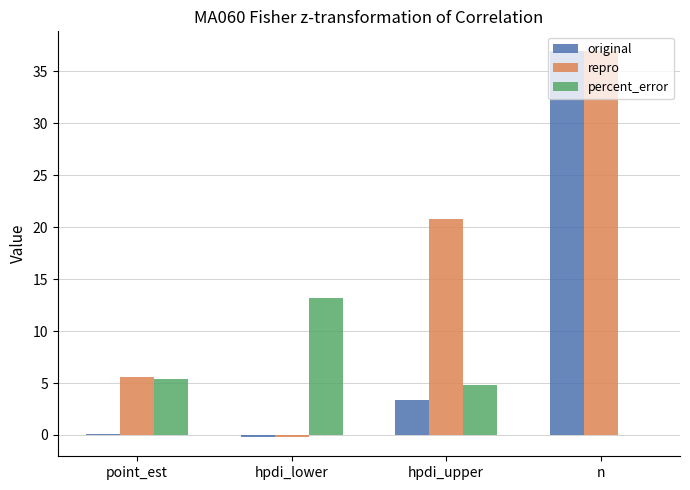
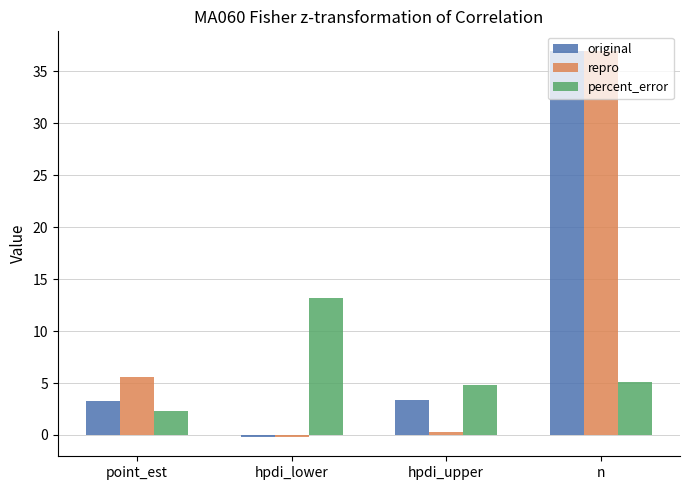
original, point_est: 0.0 -> 3.2
percent_error, point_est: 5.4 -> 2.3
repro, hpdi_upper: 20.8 -> 0.3
percent_error, n: 0.0 -> 5.1
